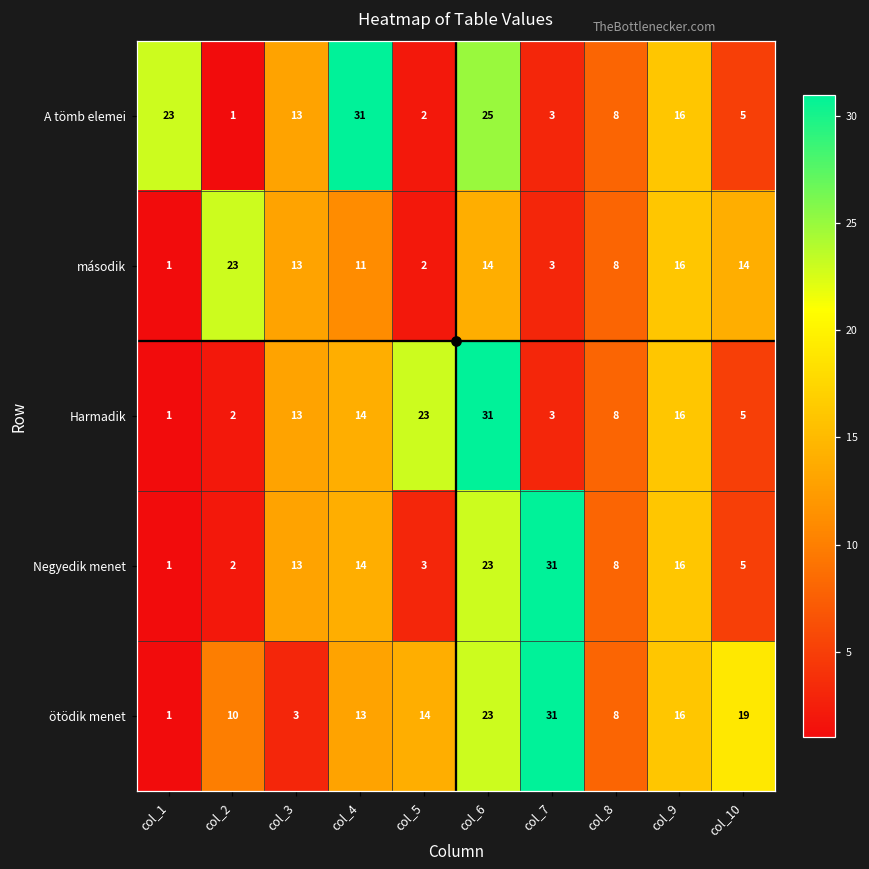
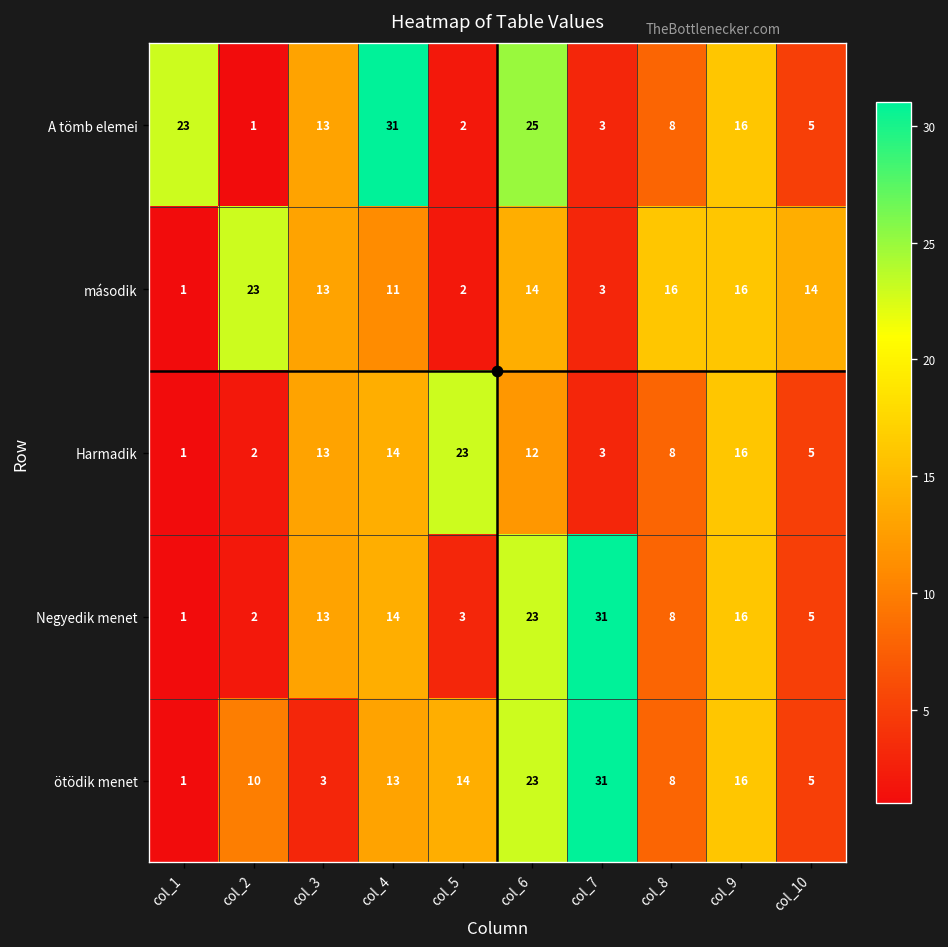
második, col_8: 8 -> 16
Harmadik, col_6: 31 -> 12
ötödik menet, col_10: 19 -> 5
